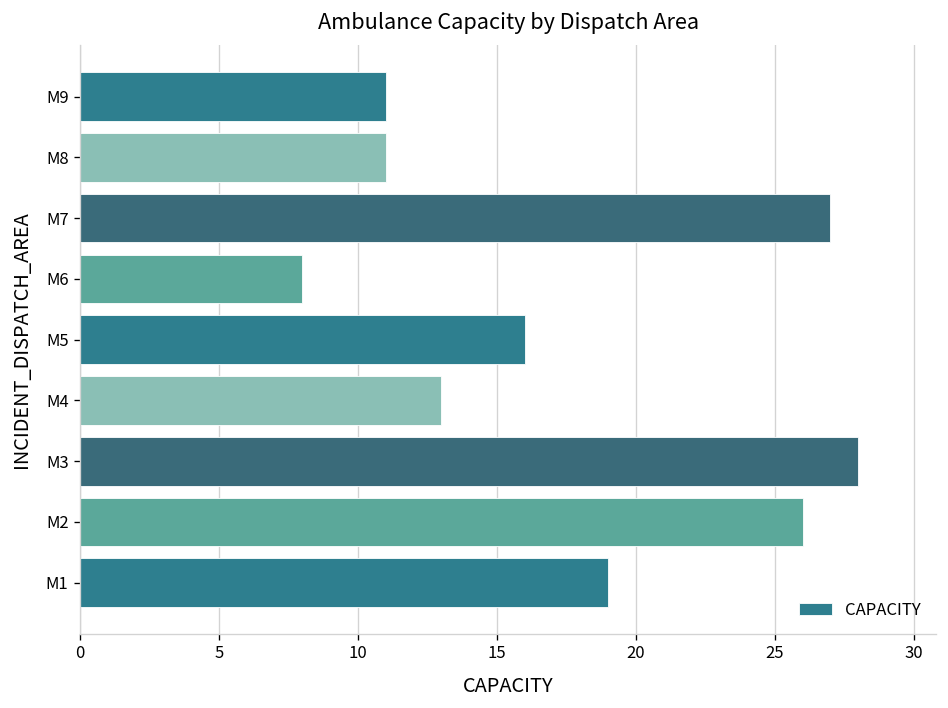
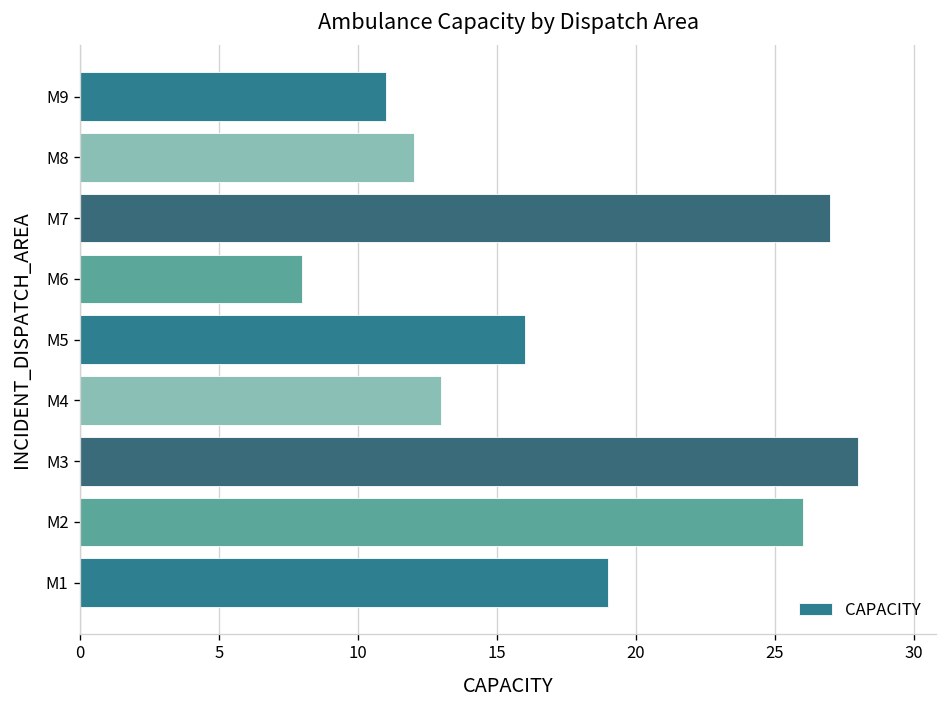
M8: 11 -> 12
